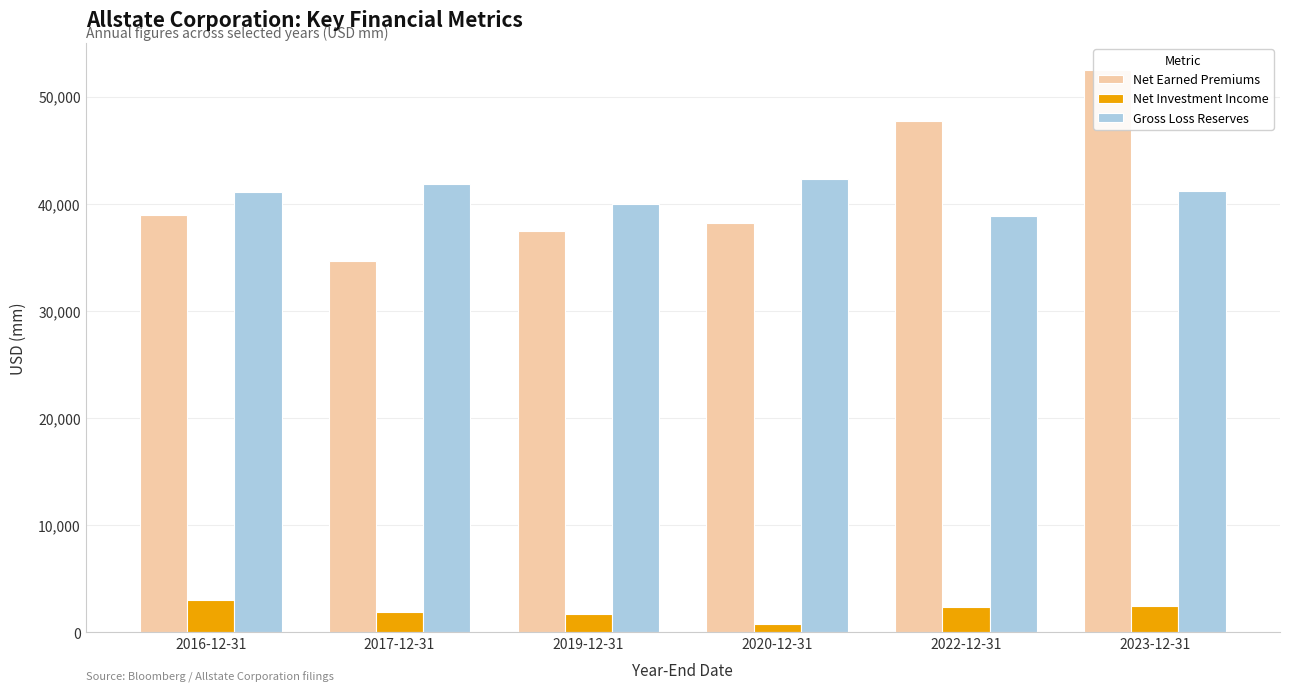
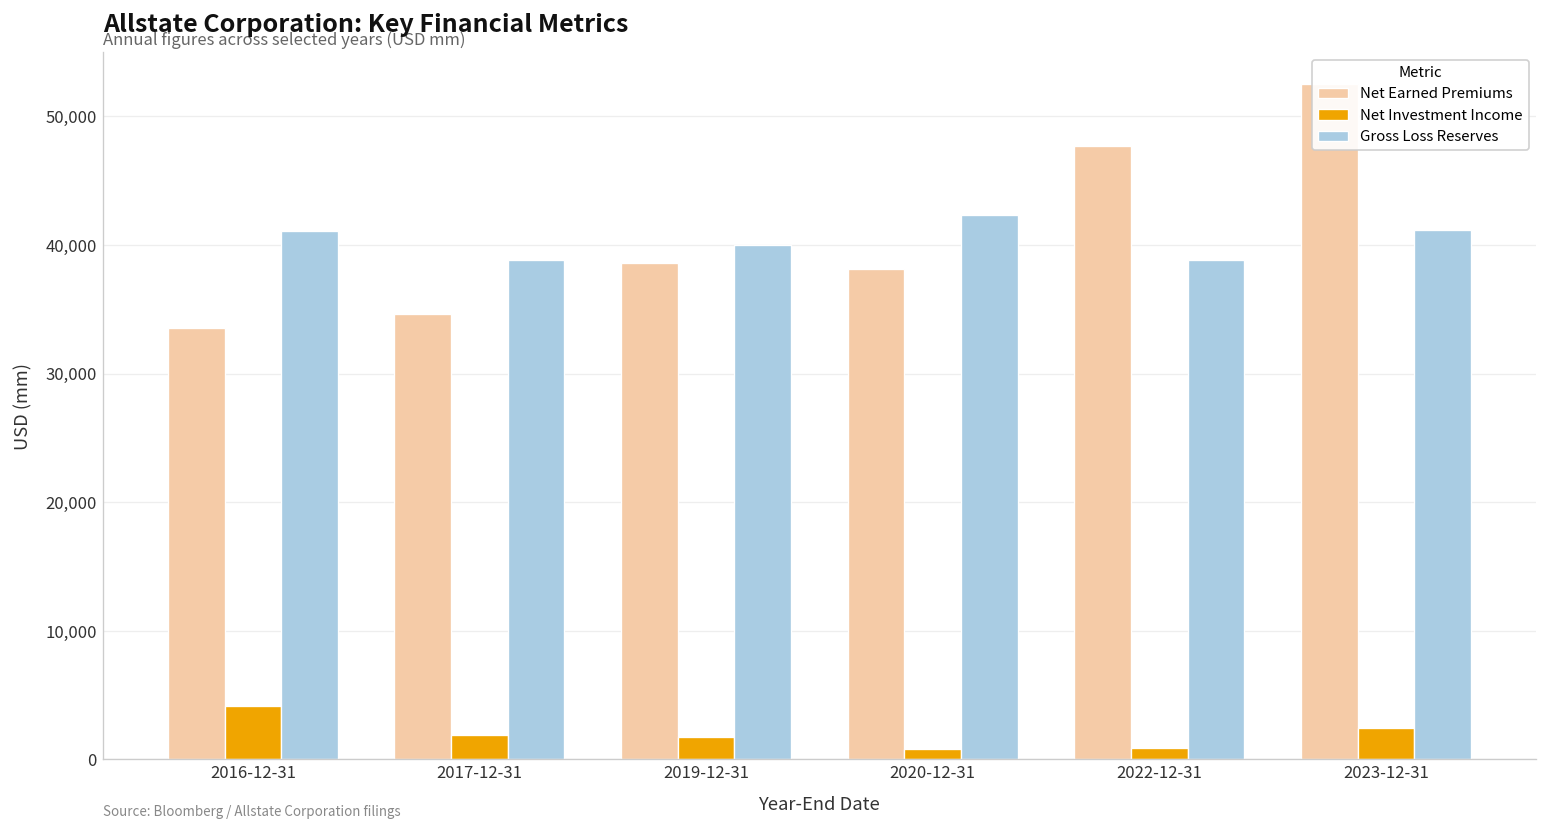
Net Earned Premiums, 2016-12-31: 39,000 -> 33,600
Net Investment Income, 2016-12-31: 3,000 -> 4,200
Gross Loss Reserves, 2017-12-31: 41,800 -> 38,900
Net Earned Premiums, 2019-12-31: 37,400 -> 38,600
Net Investment Income, 2022-12-31: 2,400 -> 900
